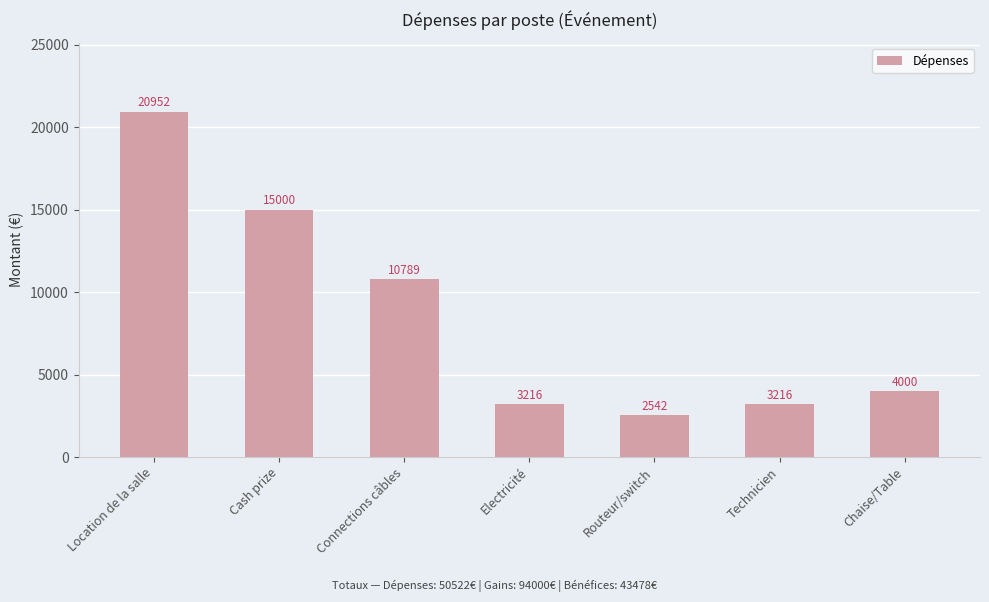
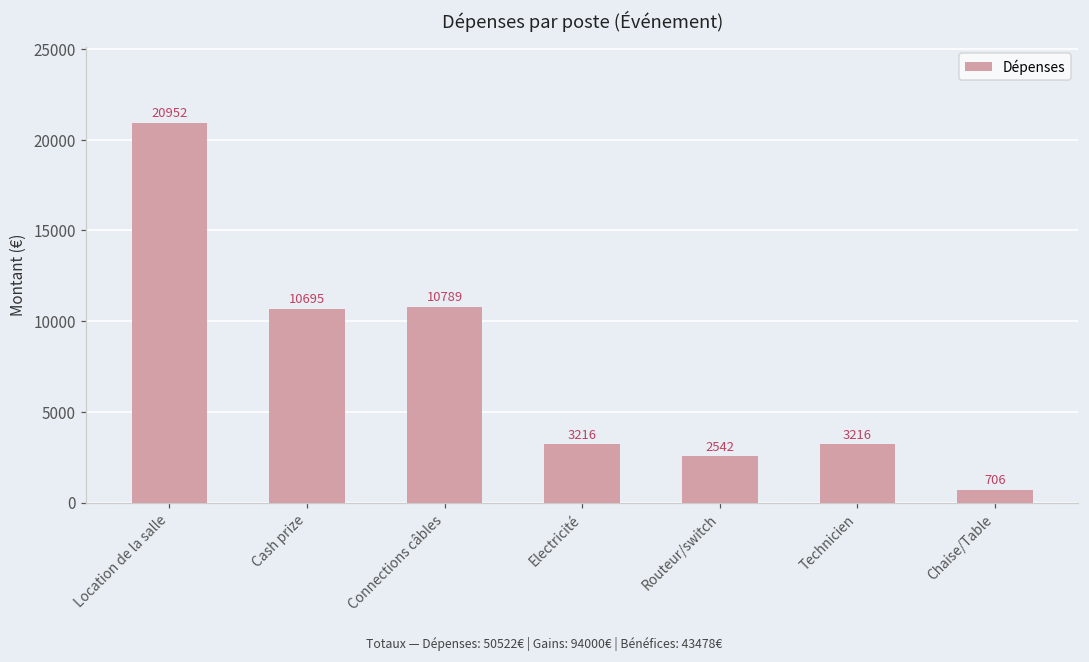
Cash prize: 15000 -> 10695
Chaise/Table: 4000 -> 706
